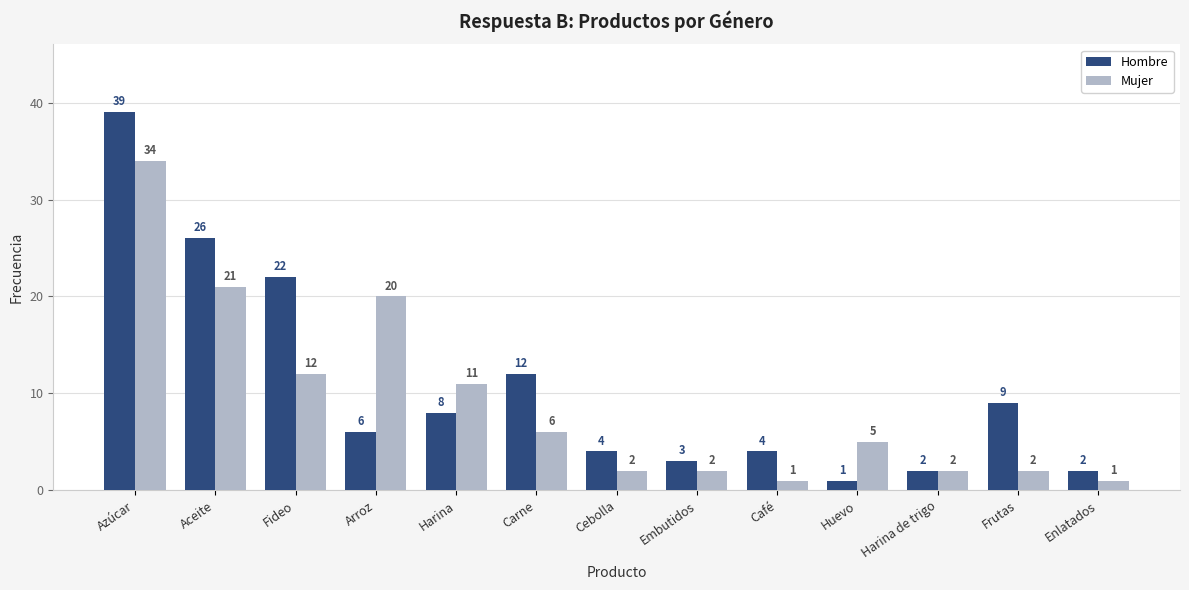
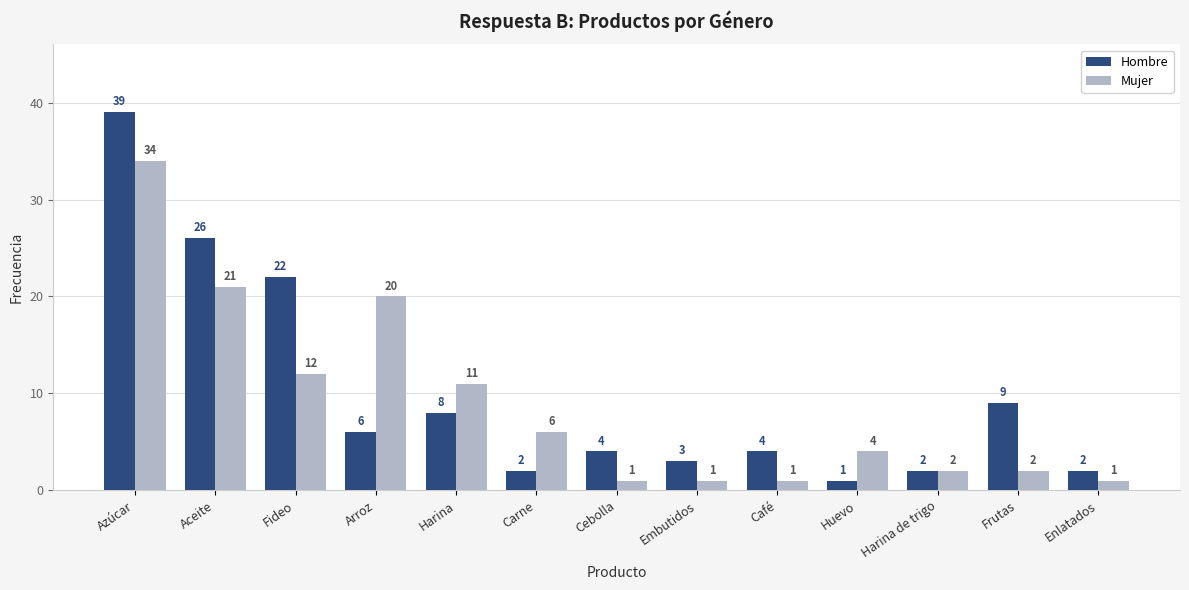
Hombre, Carne: 12 -> 2
Mujer, Cebolla: 2 -> 1
Mujer, Embutidos: 2 -> 1
Mujer, Huevo: 5 -> 4
